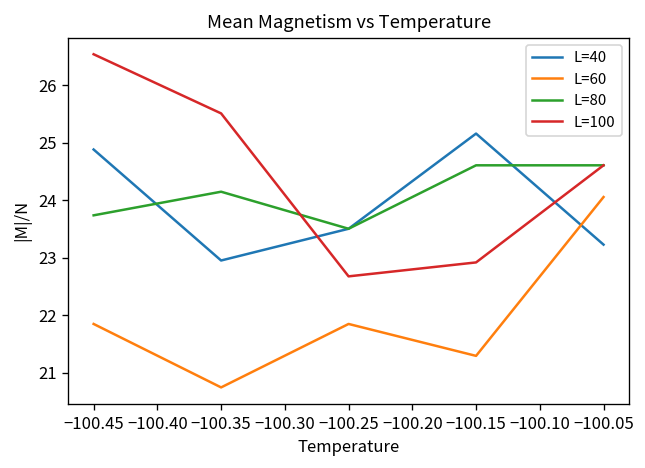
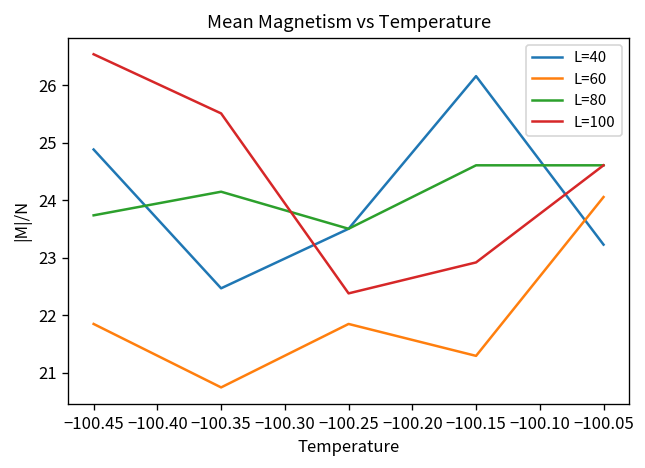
L=40, −100.35: 23.0 -> 22.5
L=100, −100.25: 22.7 -> 22.4
L=40, −100.15: 25.2 -> 26.2
